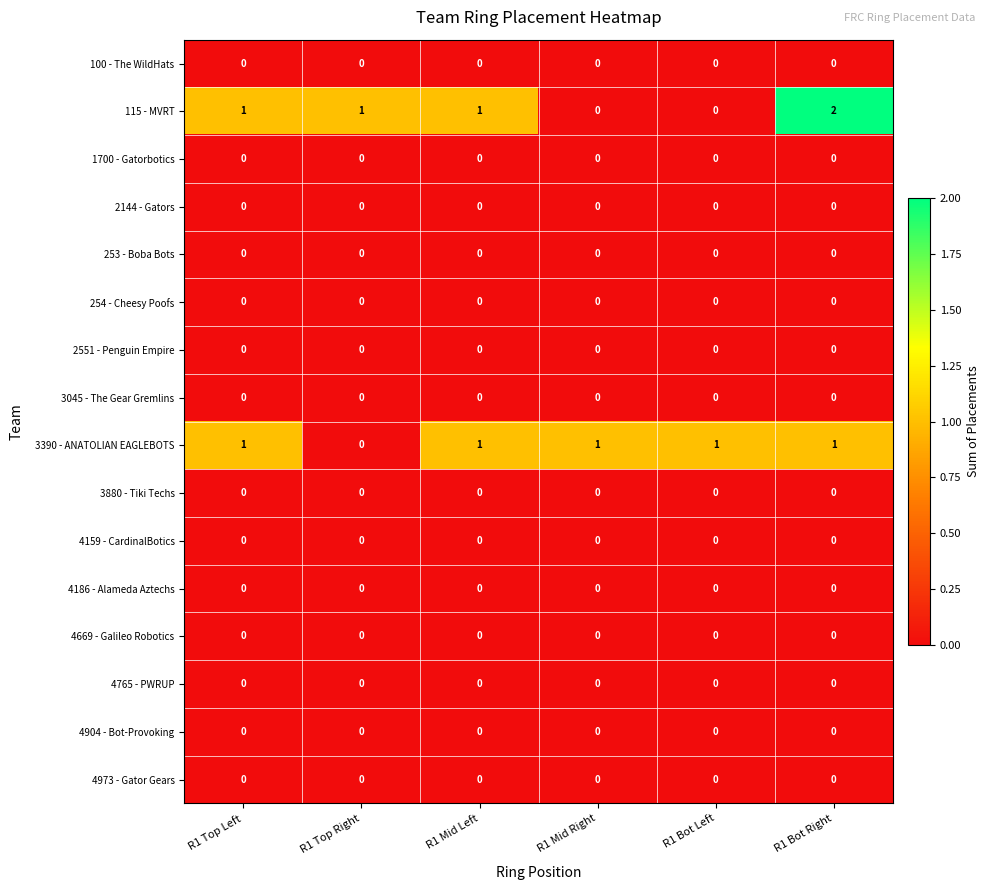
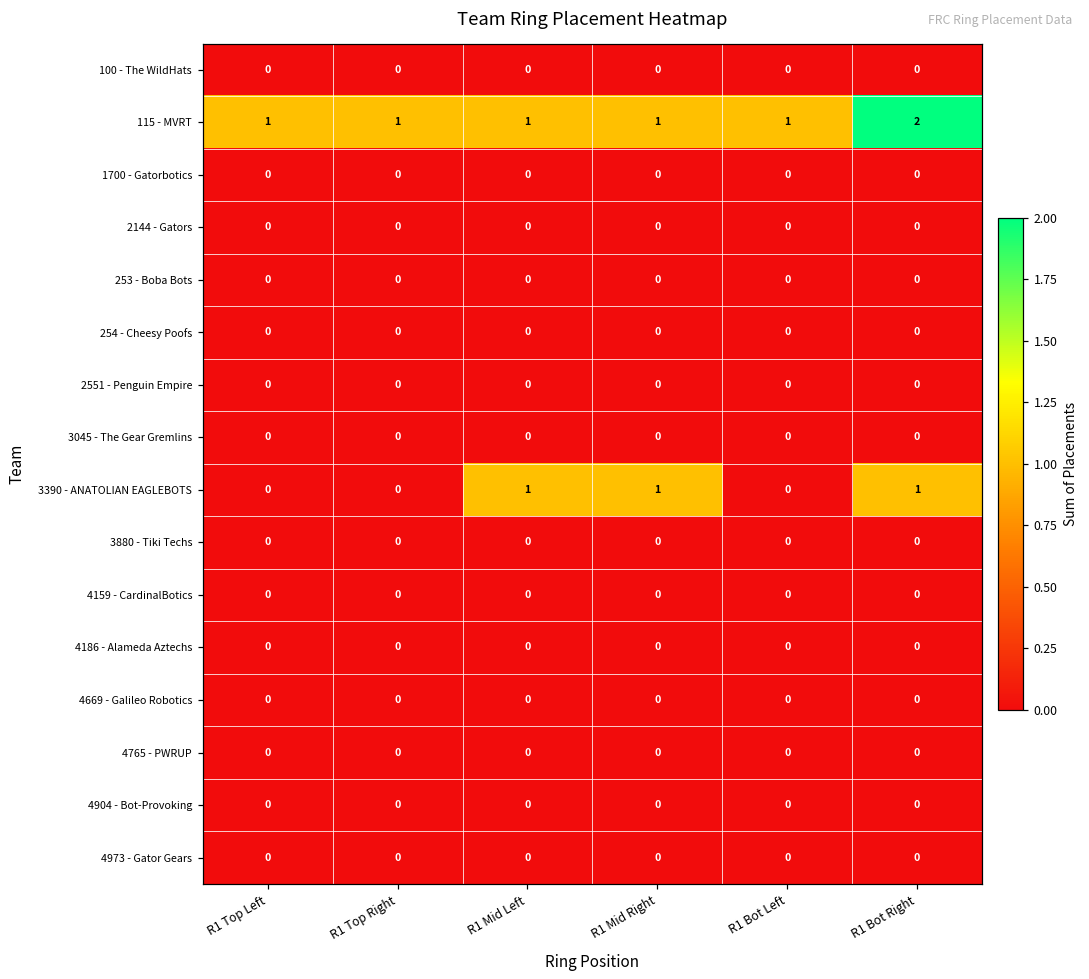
115 - MVRT, R1 Mid Right: 0 -> 1
115 - MVRT, R1 Bot Left: 0 -> 1
3390 - ANATOLIAN EAGLEBOTS, R1 Top Left: 1 -> 0
3390 - ANATOLIAN EAGLEBOTS, R1 Bot Left: 1 -> 0
